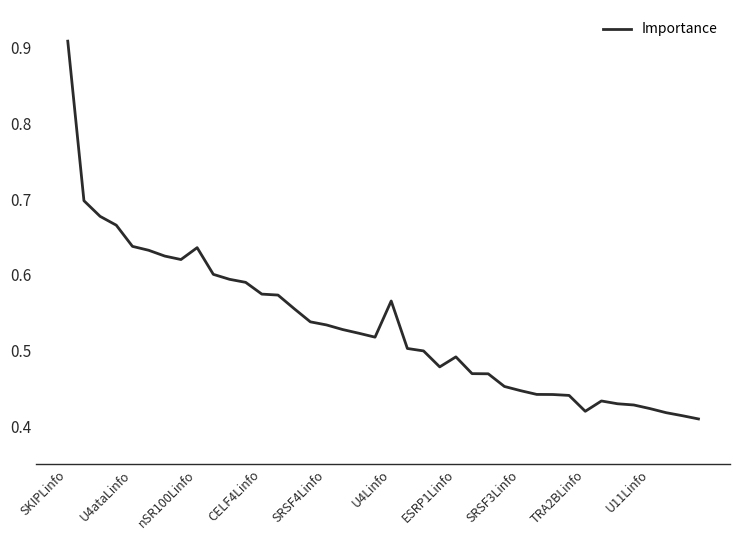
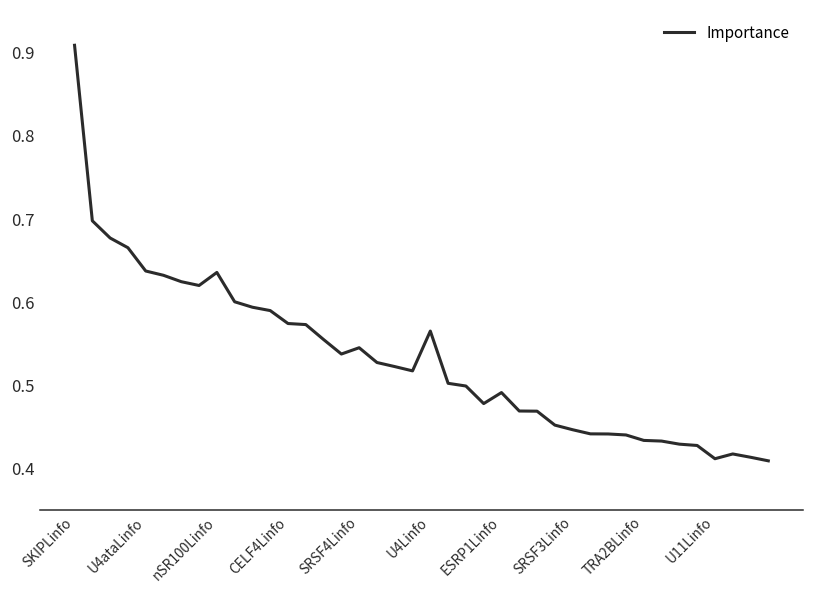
SRSF4Linfo: 0.53 -> 0.55
TRA2BLinfo: 0.42 -> 0.43
U11Linfo: 0.42 -> 0.41
